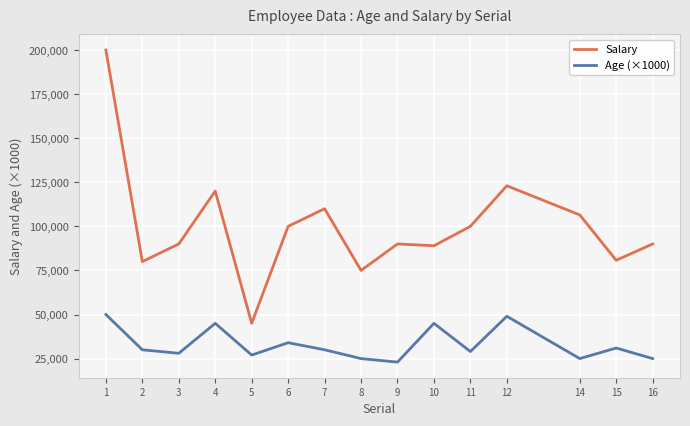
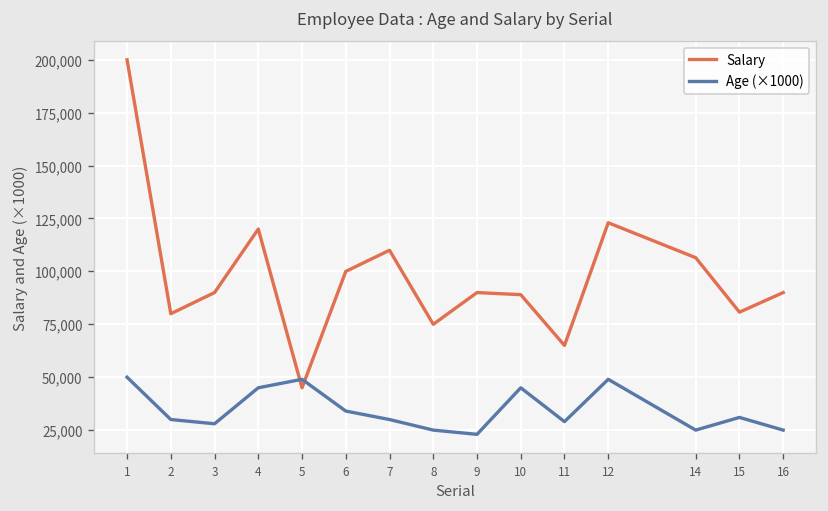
Age (×1000), 5: 27,000 -> 49,000
Salary, 11: 100,000 -> 65,000
